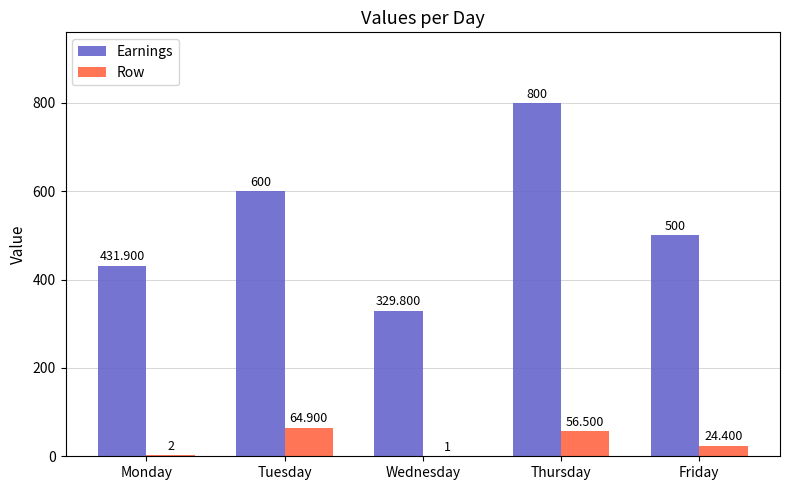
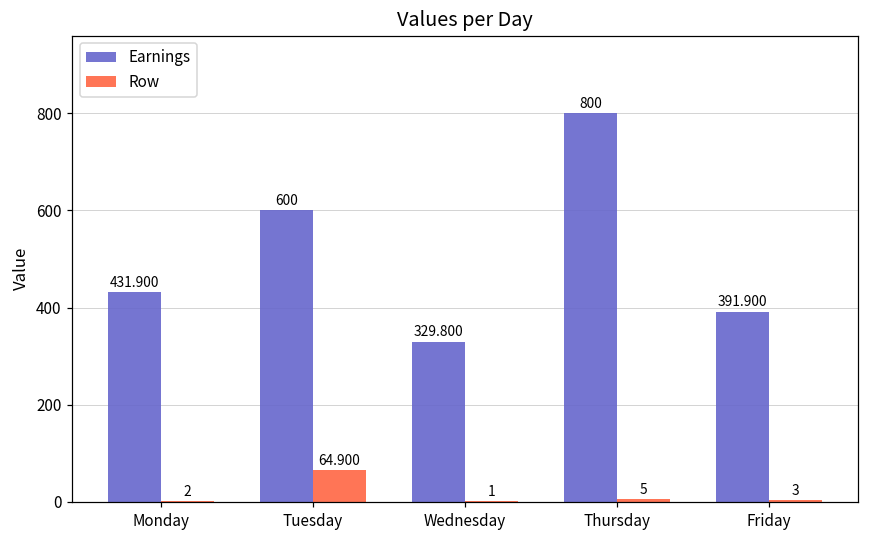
Row, Thursday: 56.500 -> 5
Earnings, Friday: 500 -> 391.900
Row, Friday: 24.400 -> 3
